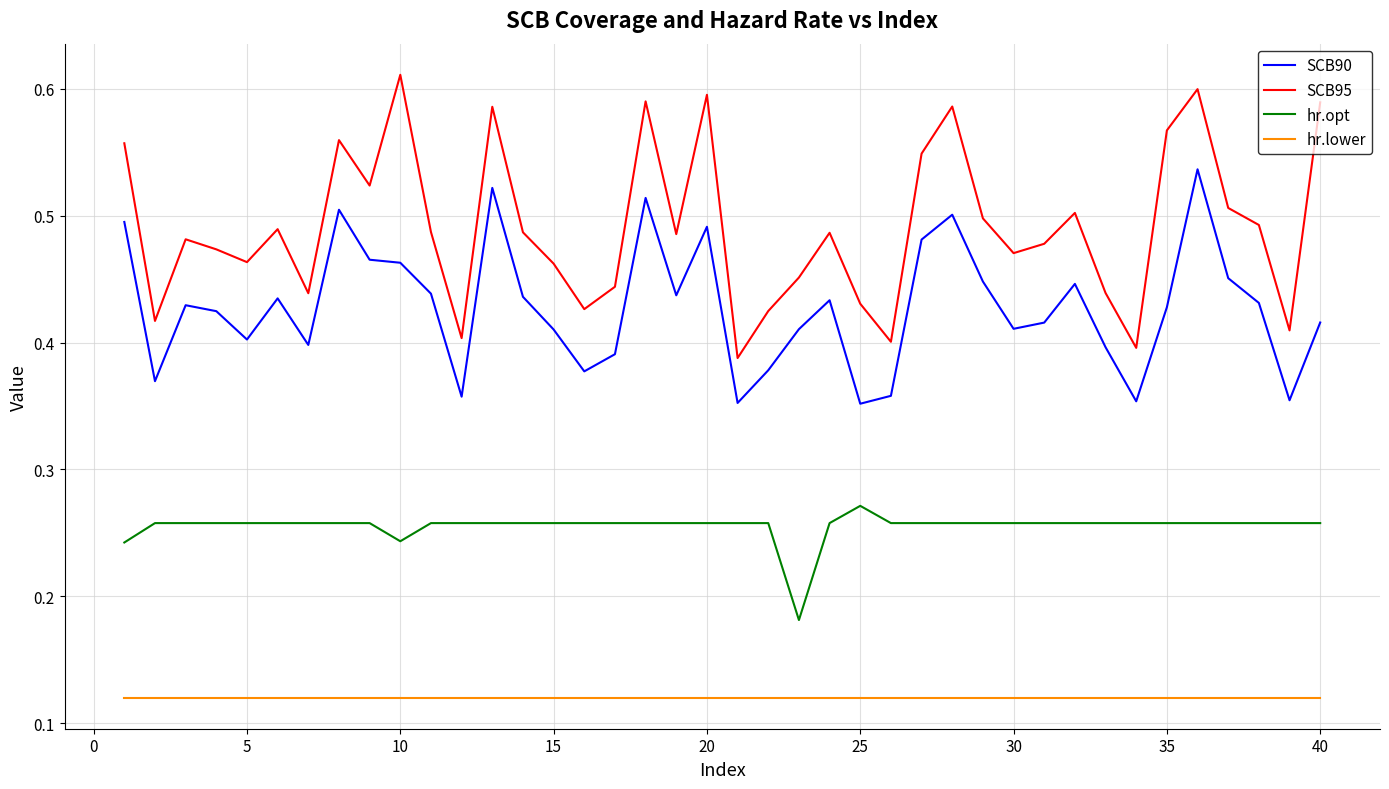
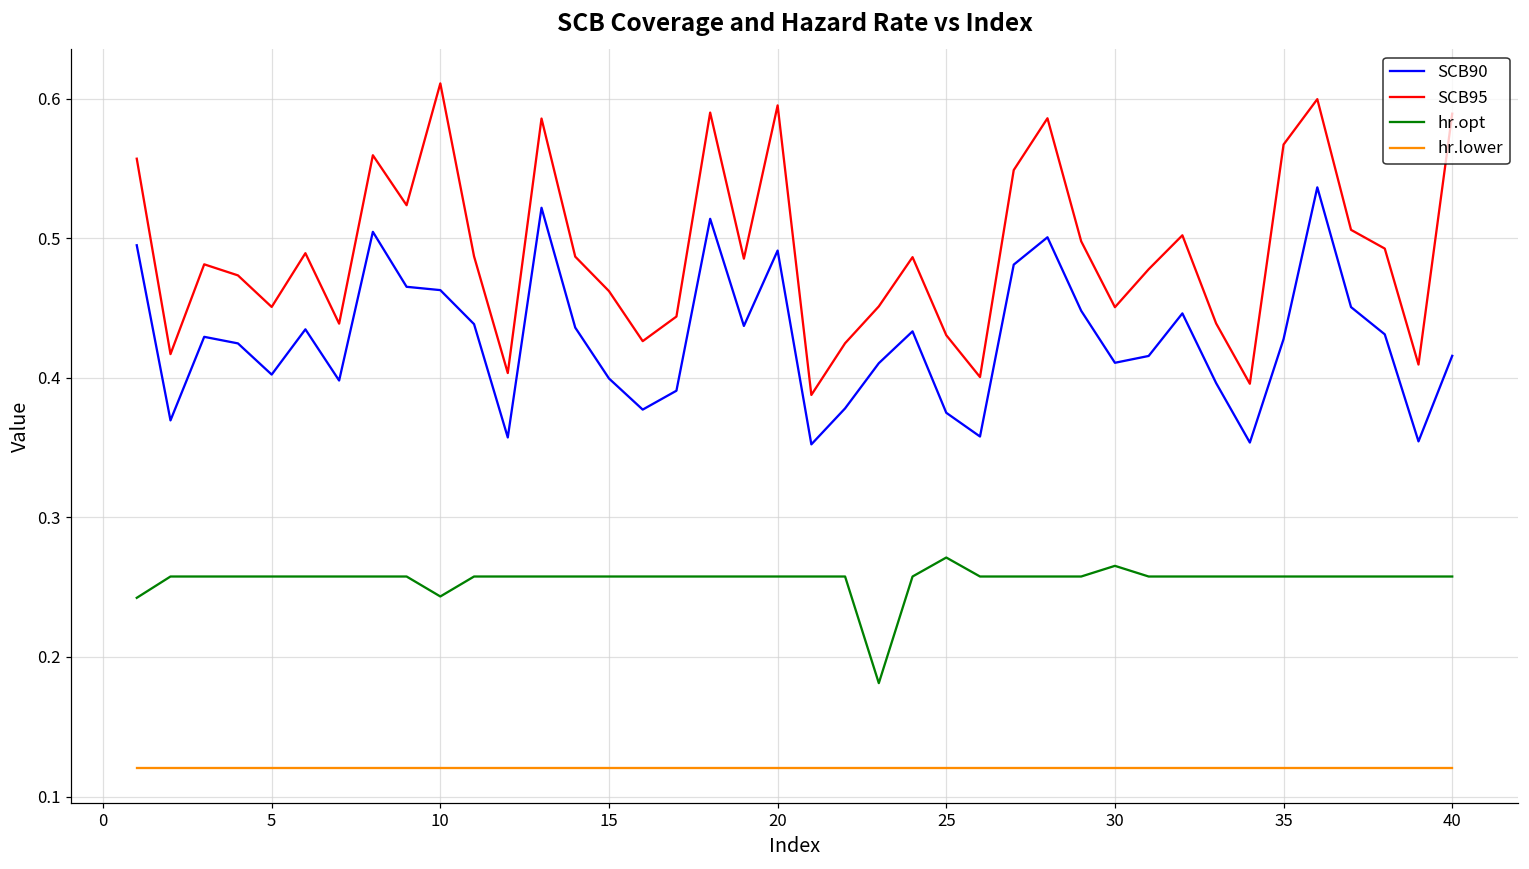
SCB95, 5: 0.463 -> 0.451
SCB90, 15: 0.410 -> 0.400
SCB90, 25: 0.352 -> 0.375
SCB95, 30: 0.470 -> 0.451
hr.opt, 30: 0.258 -> 0.265
